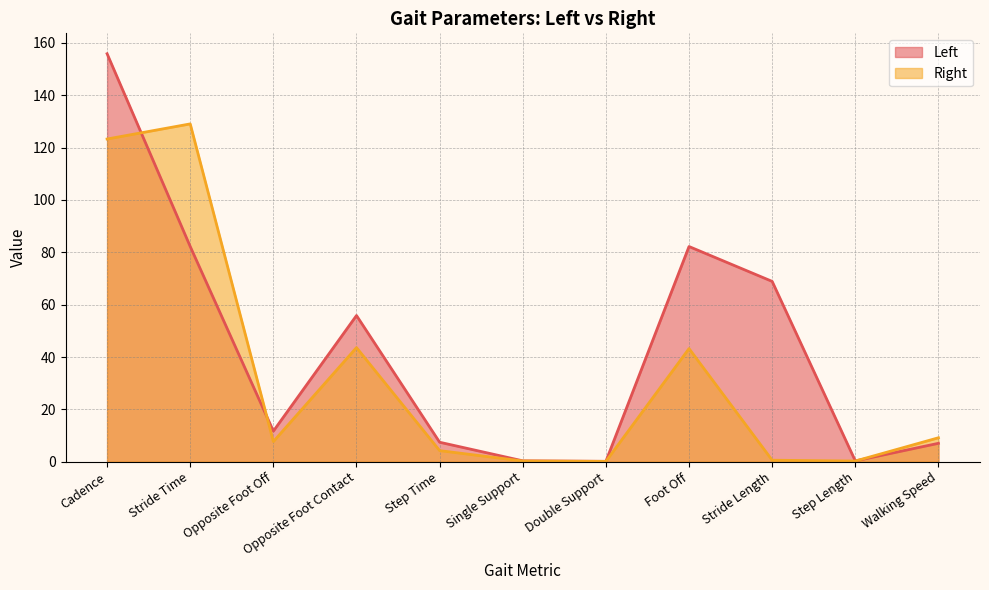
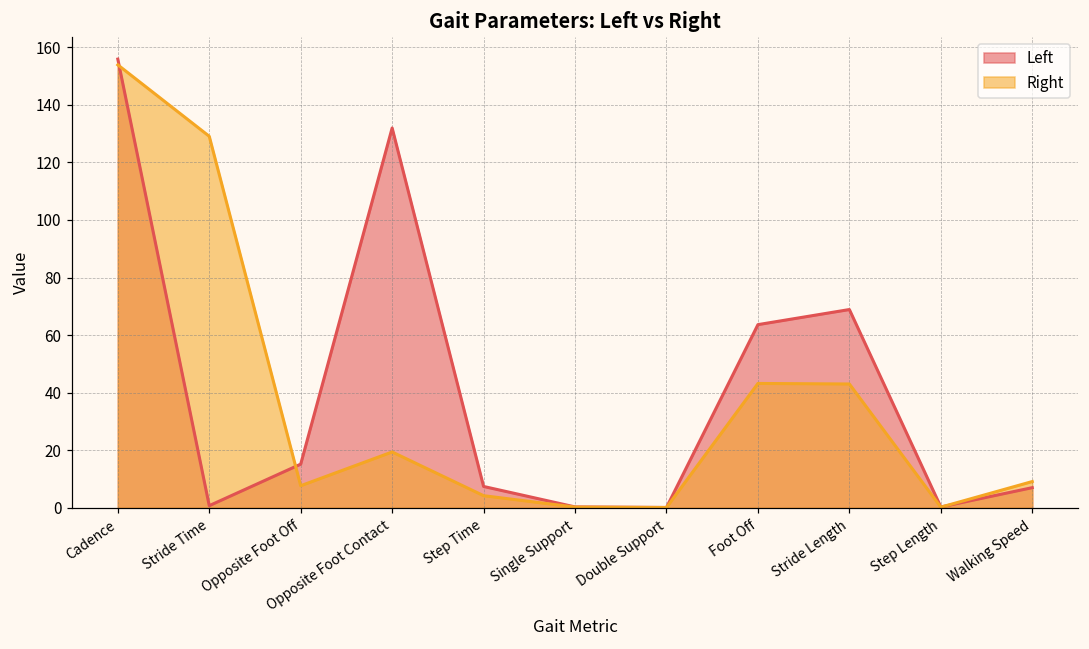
Right, Cadence: 123 -> 154
Left, Stride Time: 82 -> 1
Left, Opposite Foot Off: 12 -> 15
Left, Opposite Foot Contact: 56 -> 132
Right, Opposite Foot Contact: 44 -> 19
Left, Foot Off: 82 -> 64
Right, Stride Length: 1 -> 43
